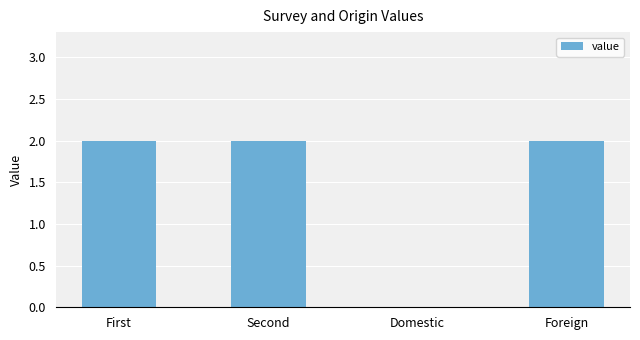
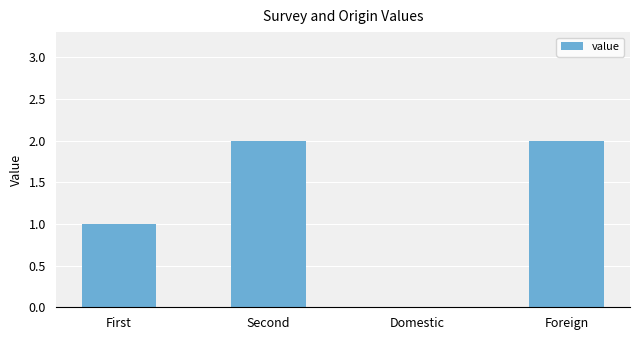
First: 2 -> 1
